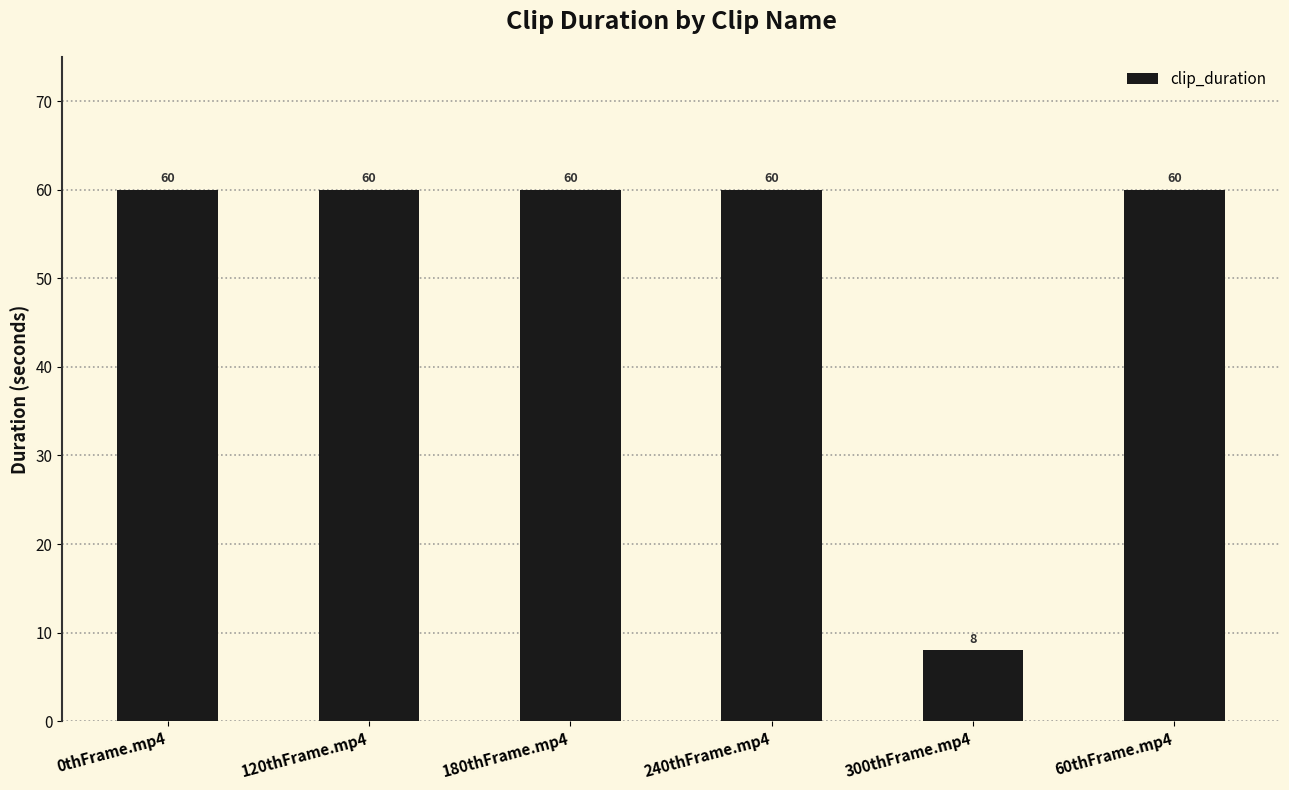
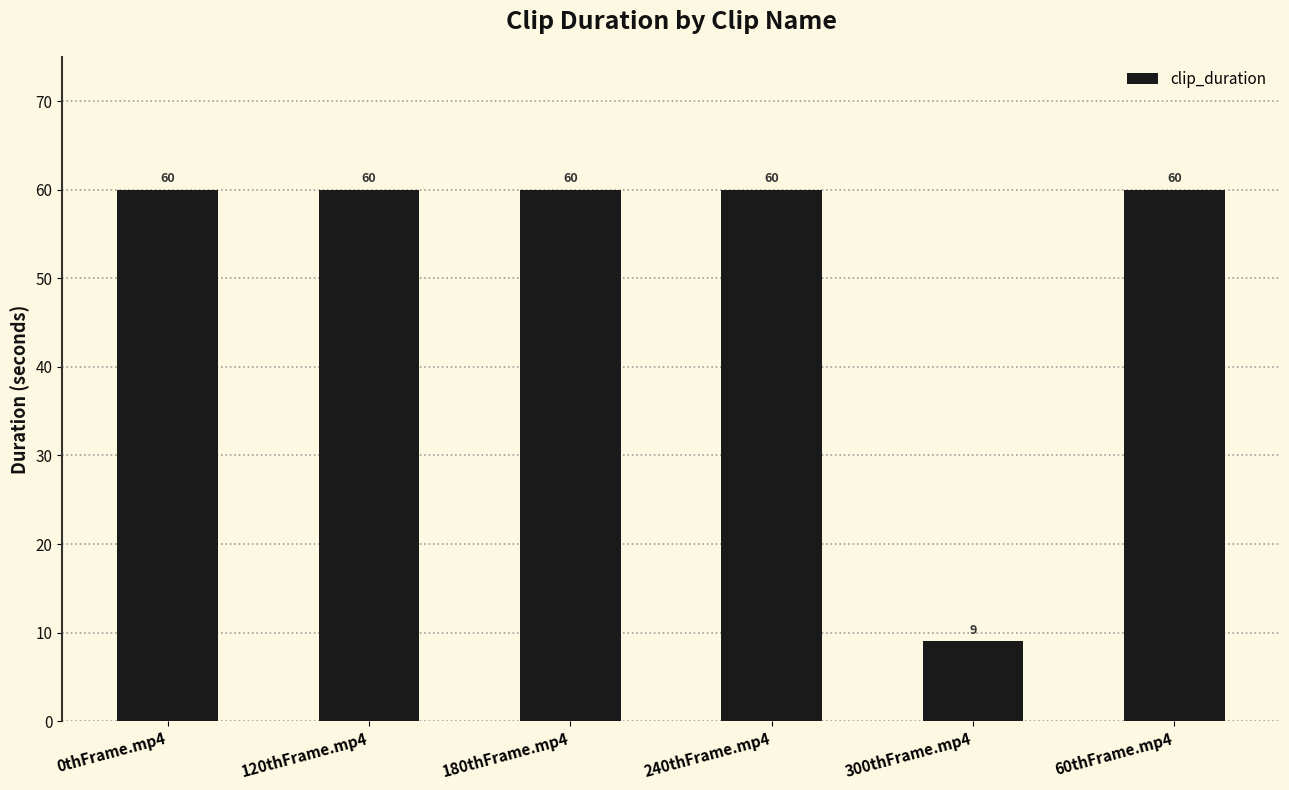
300thFrame.mp4: 8 -> 9
